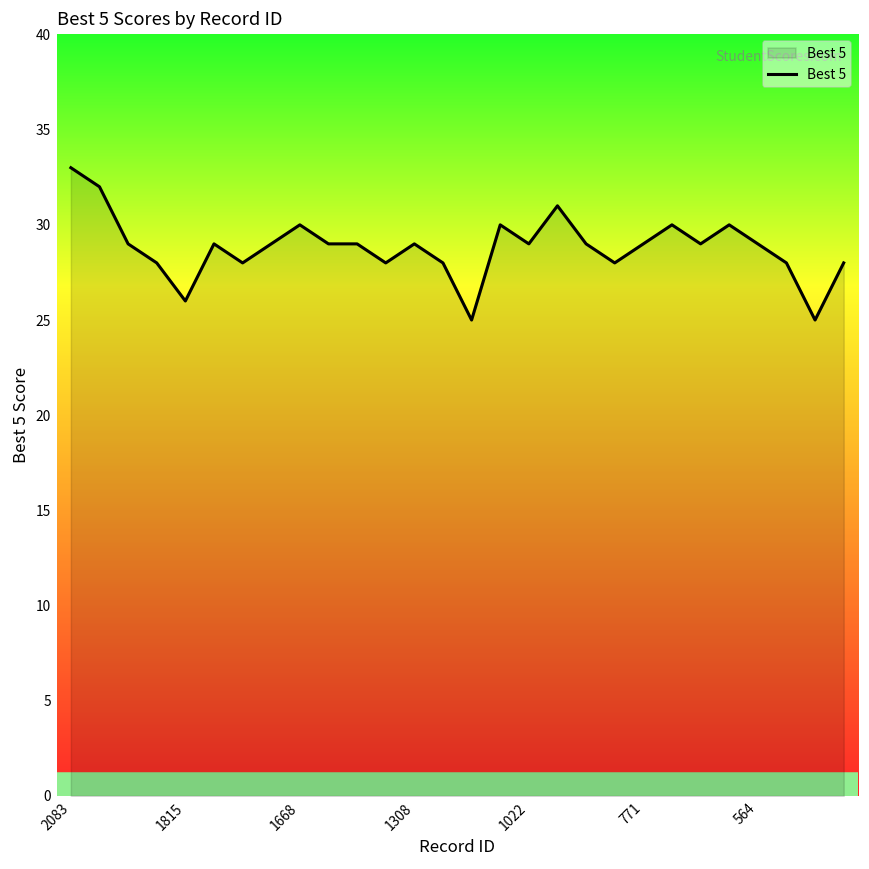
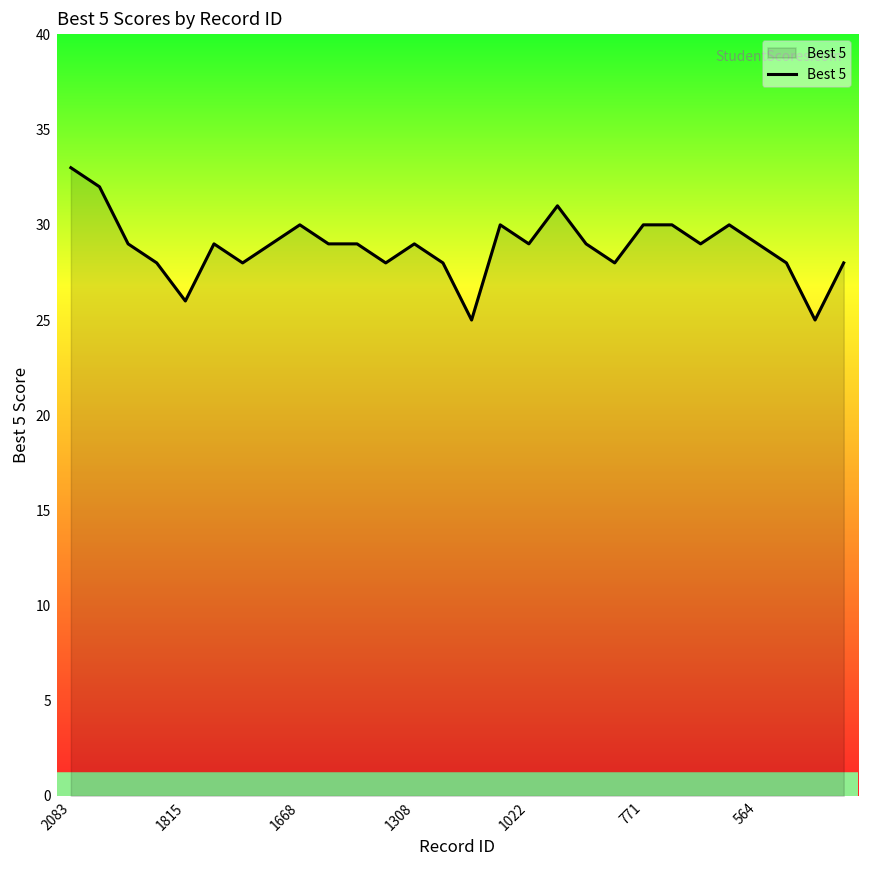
771: 29 -> 30
